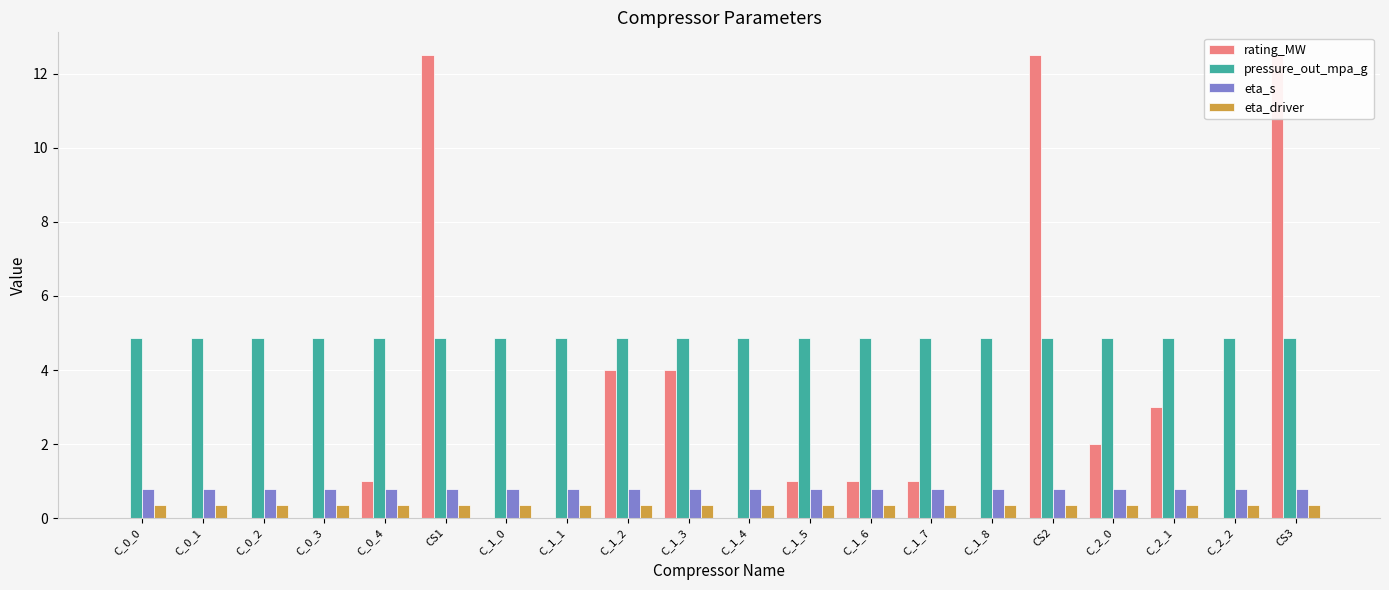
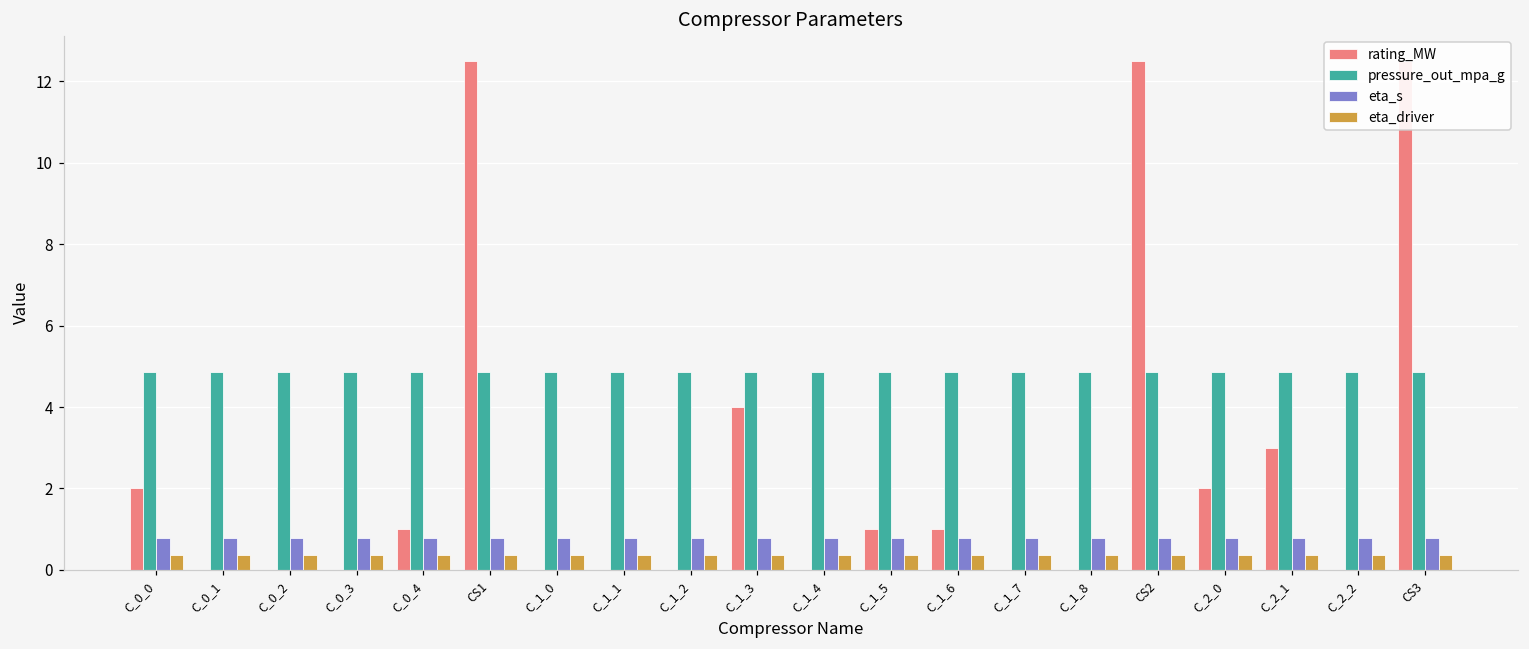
rating_MW, C_0_0: 0 -> 2
rating_MW, C_1_2: 4 -> 0
rating_MW, C_1_7: 1 -> 0
